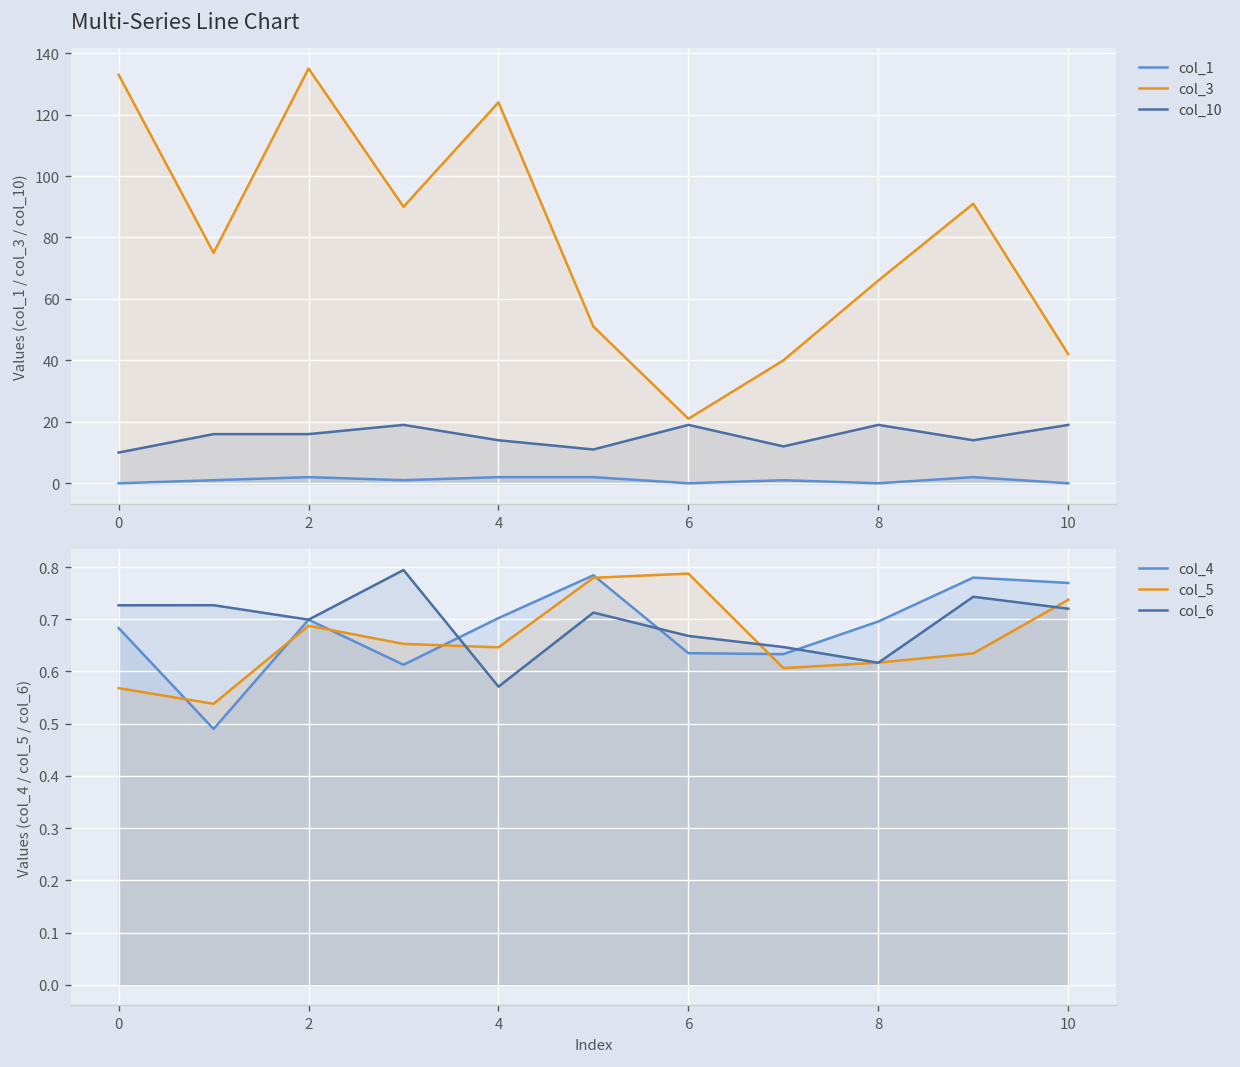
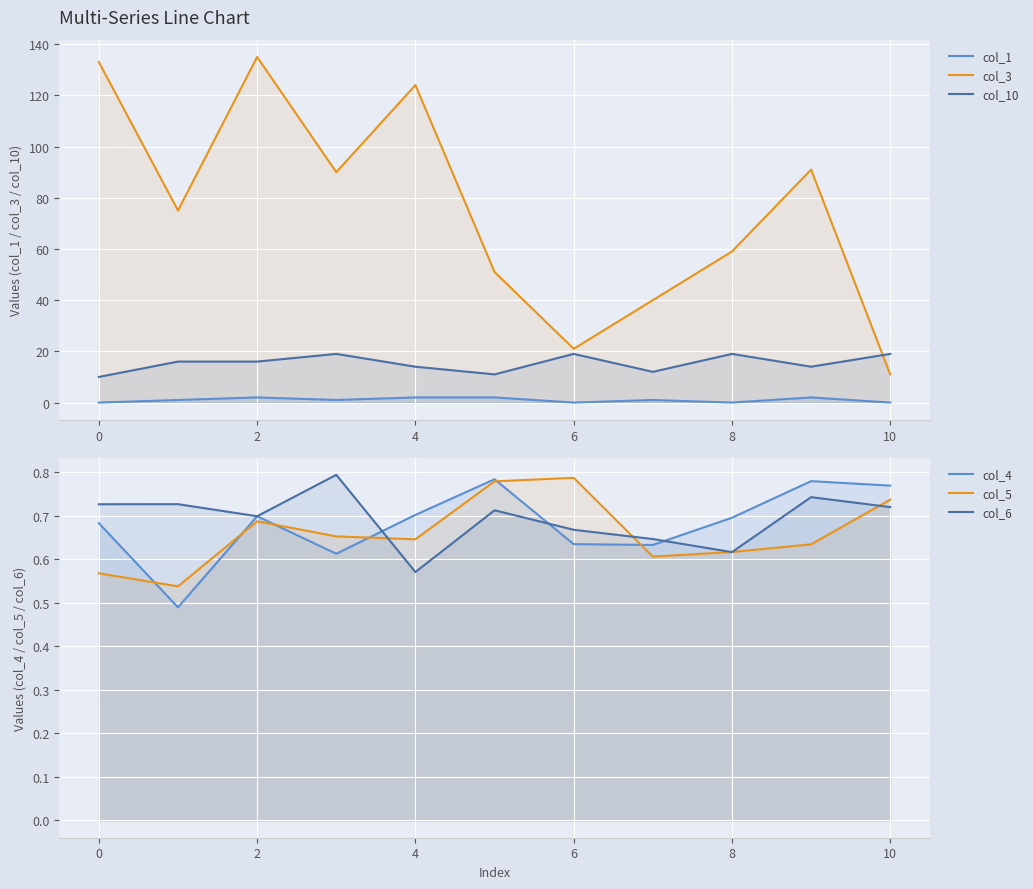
Multi-Series Line Chart, col_3, 8: 66 -> 59
Multi-Series Line Chart, col_3, 10: 42 -> 11
